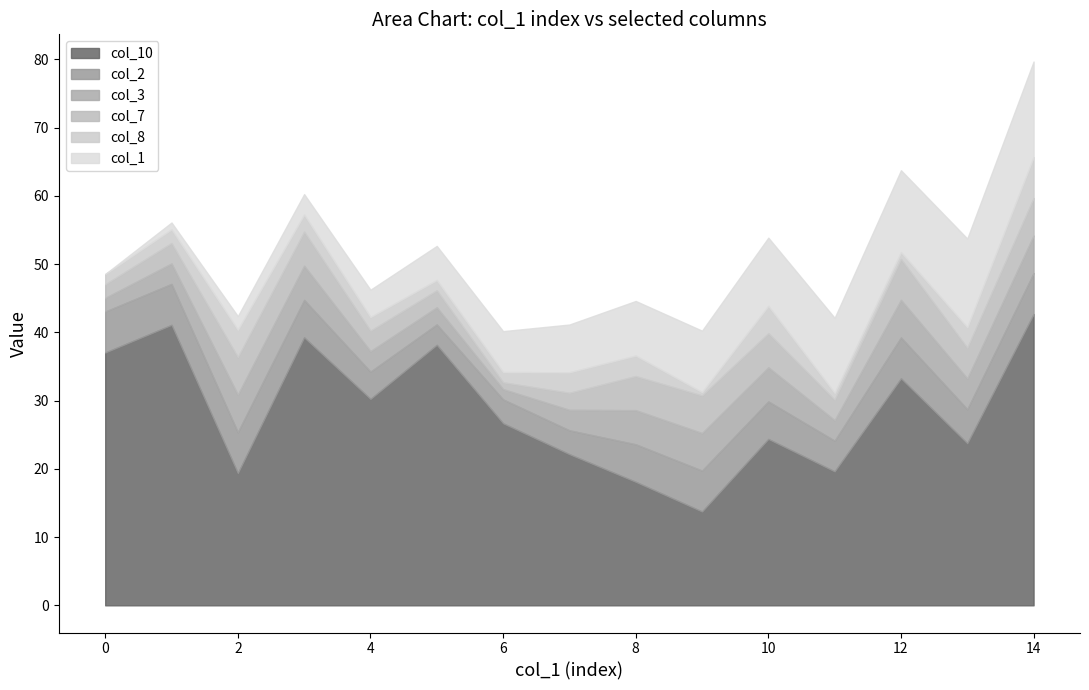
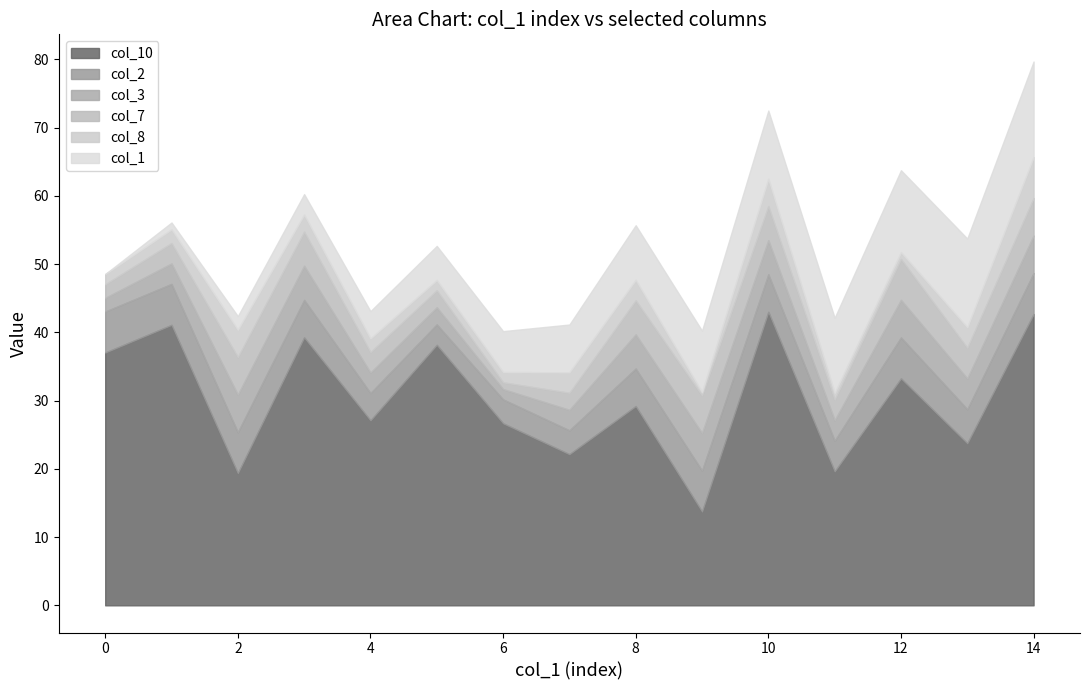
col_10, 4: 30 -> 27
col_10, 8: 18 -> 29
col_10, 10: 24 -> 43
